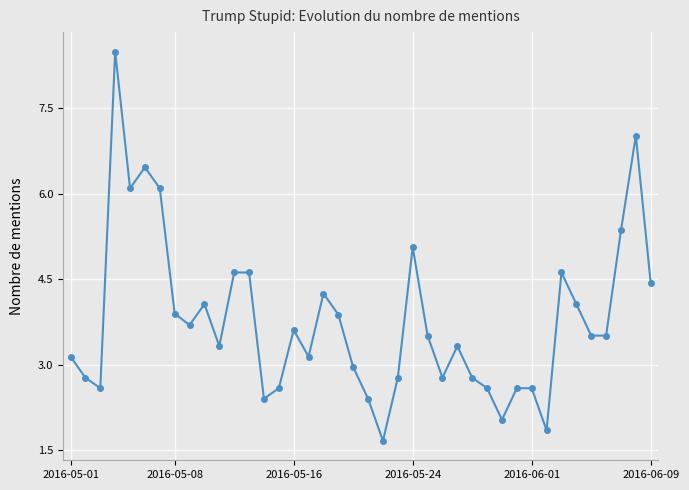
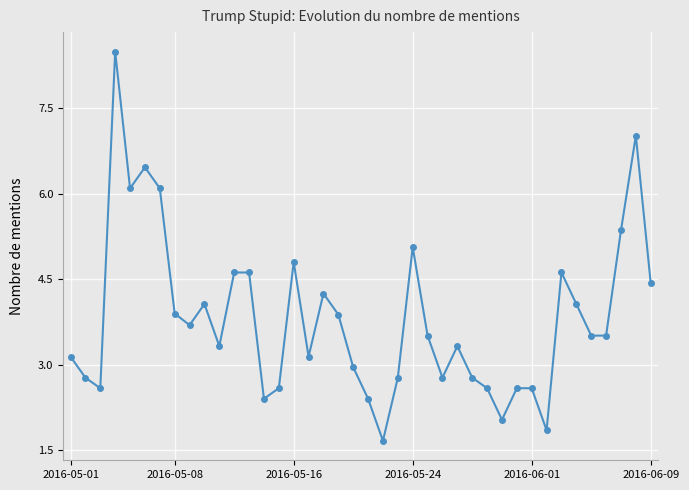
2016-05-16: 3.6 -> 4.8
